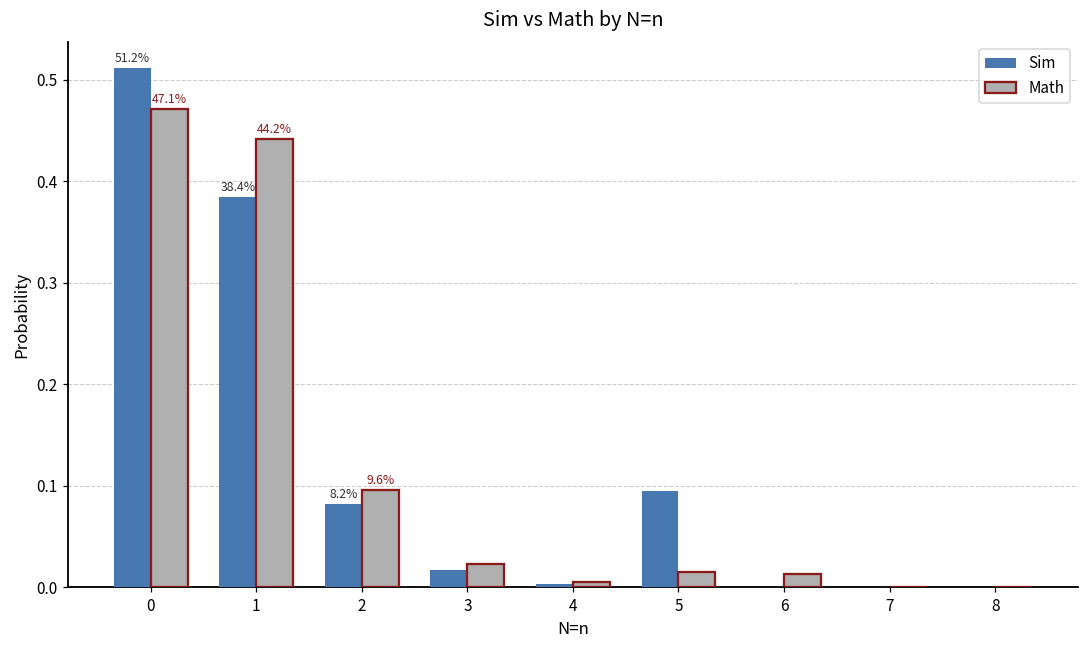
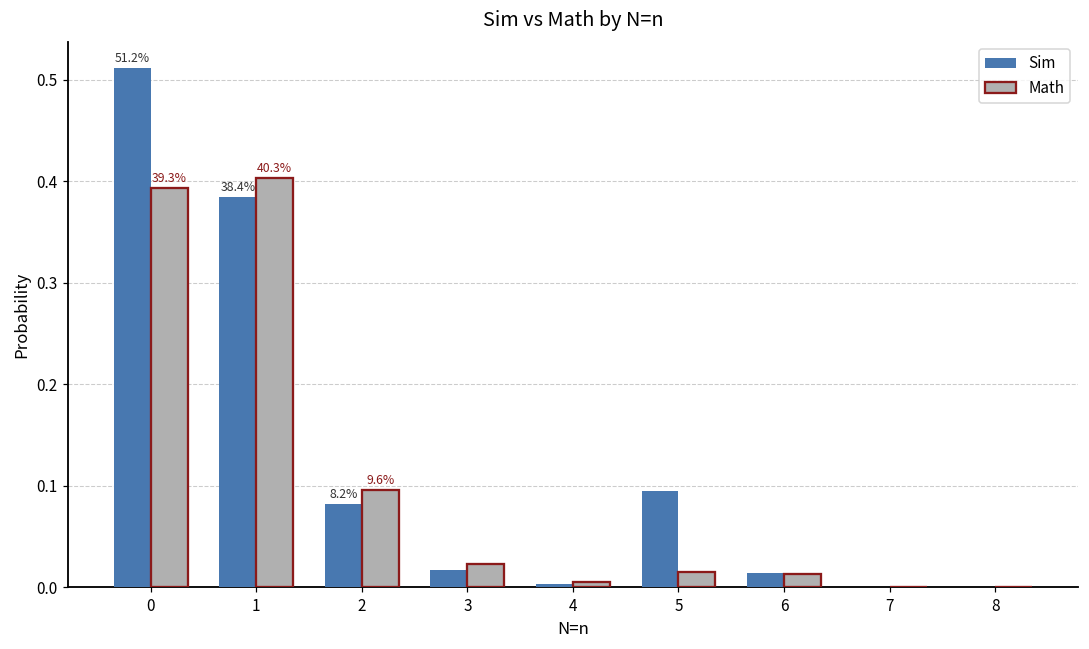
Math, 0: 47.1% -> 39.3%
Math, 1: 44.2% -> 40.3%
Sim, 6: 0.00 -> 0.01
